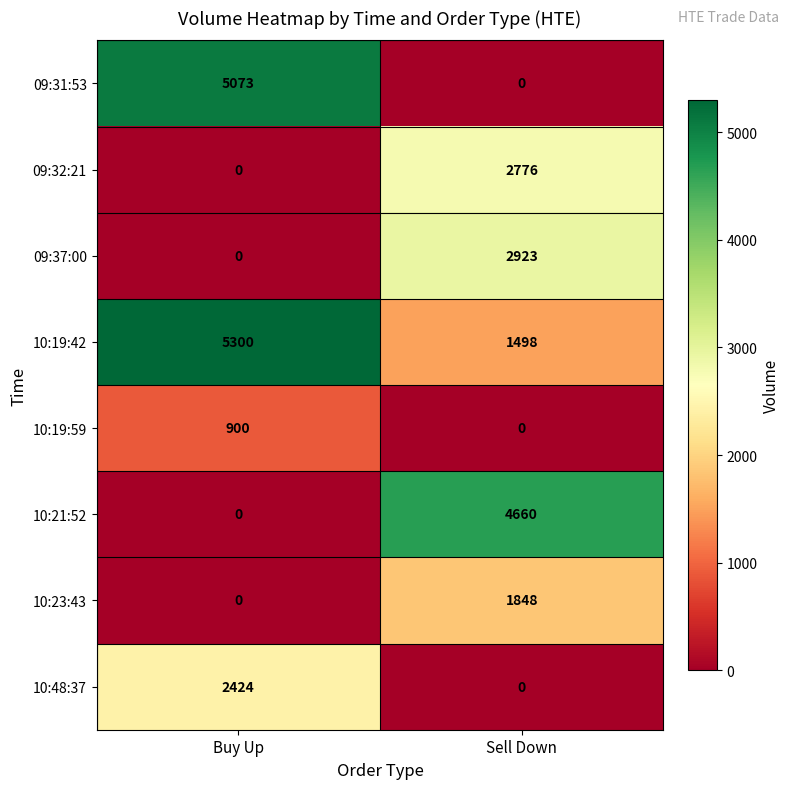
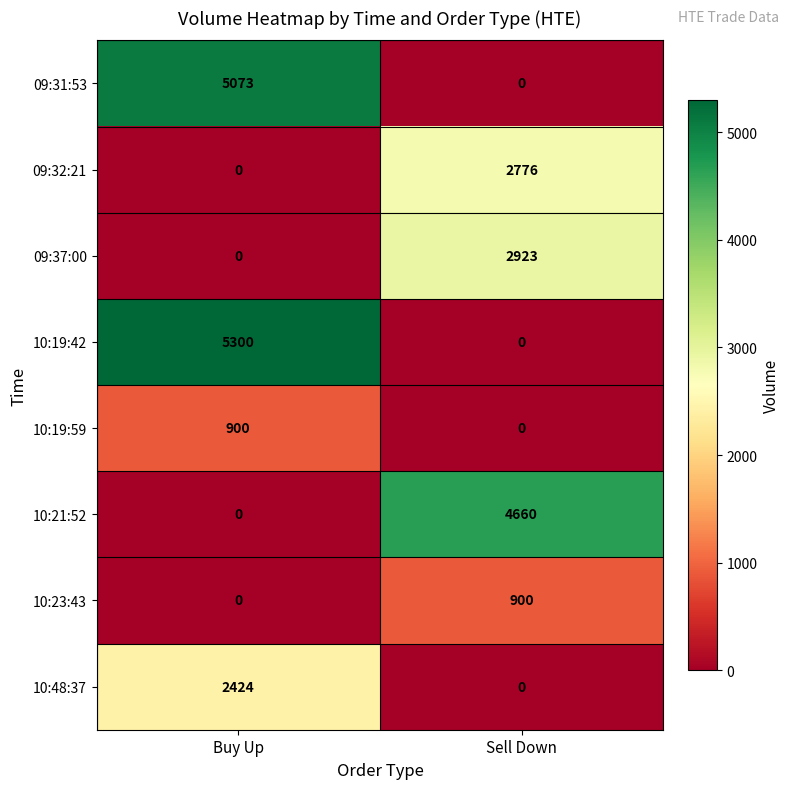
10:19:42, Sell Down: 1498 -> 0
10:23:43, Sell Down: 1848 -> 900
